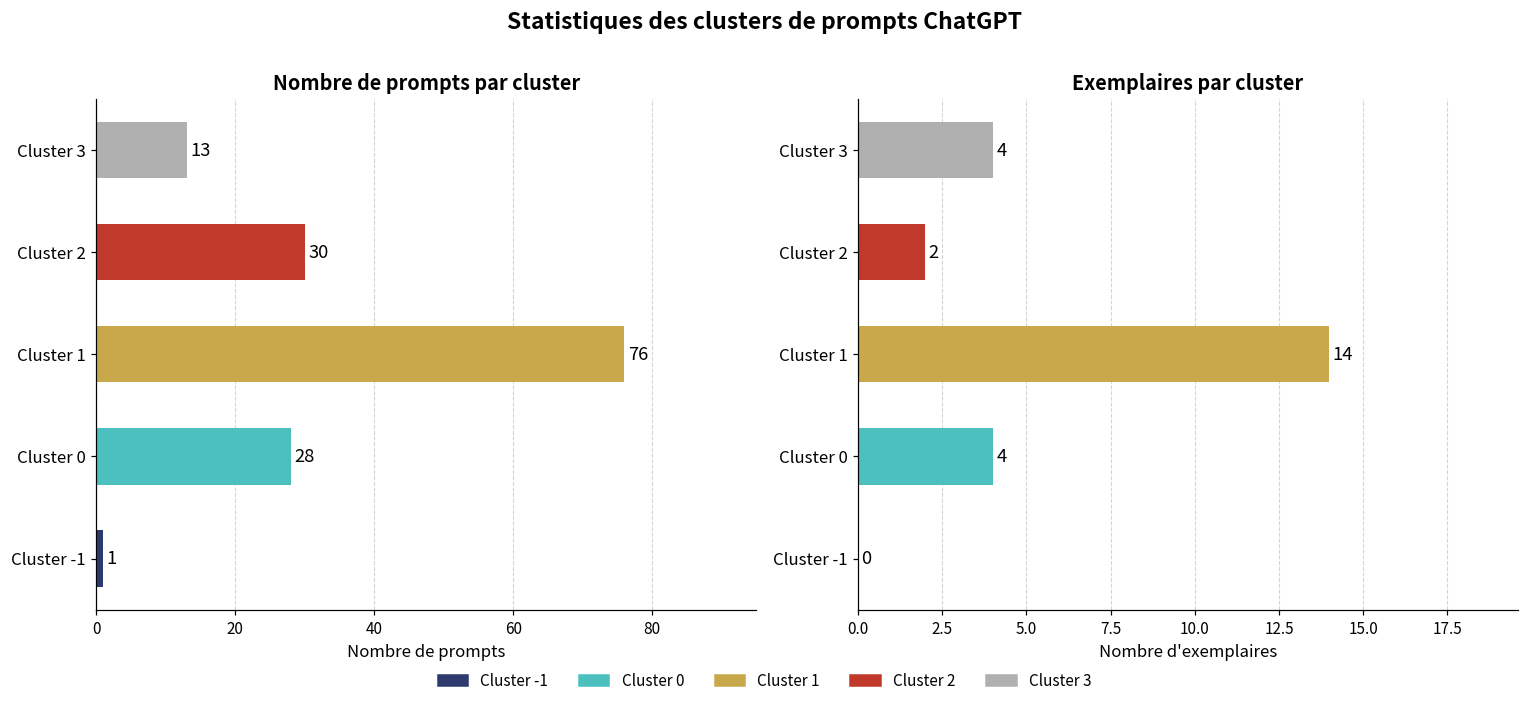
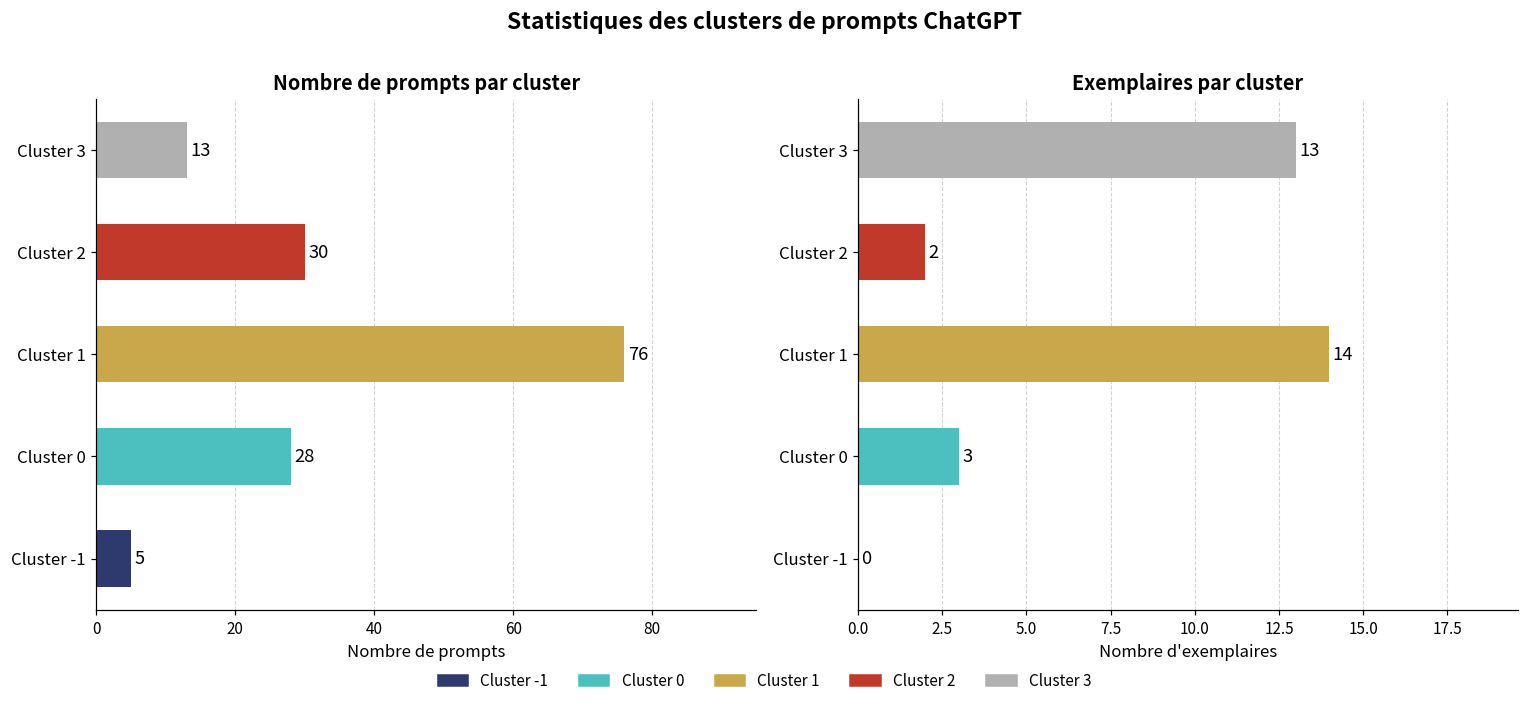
Nombre de prompts par cluster, Cluster -1: 1 -> 5
Exemplaires par cluster, Cluster 3: 4 -> 13
Exemplaires par cluster, Cluster 0: 4 -> 3
